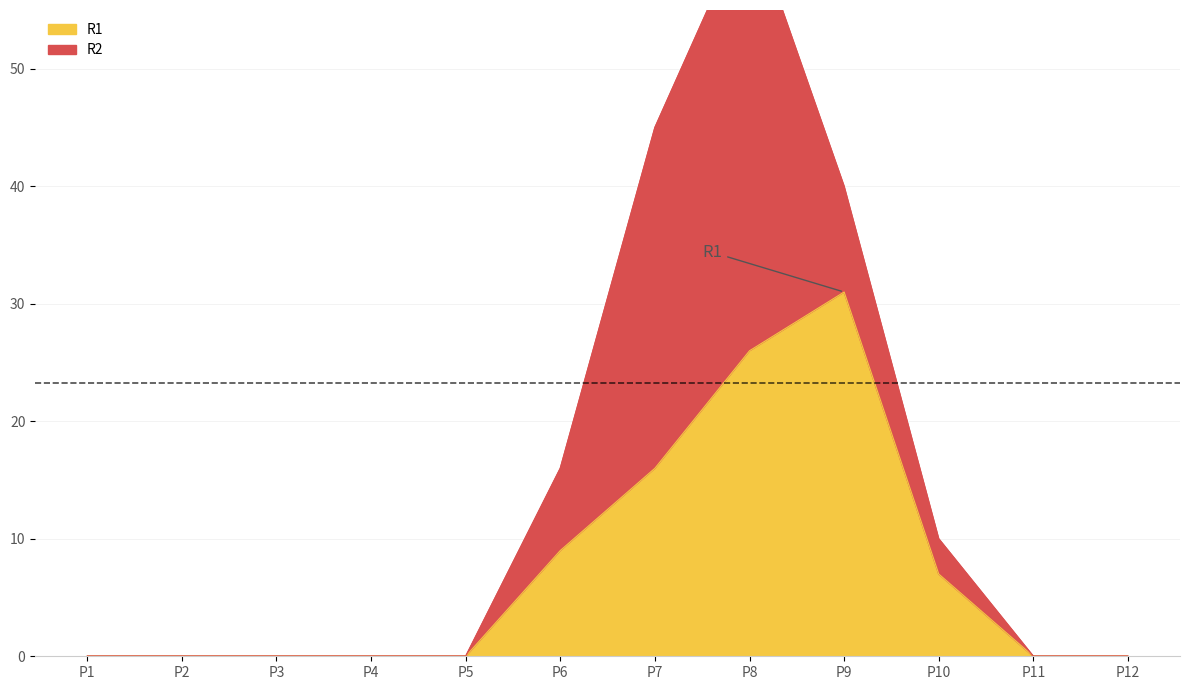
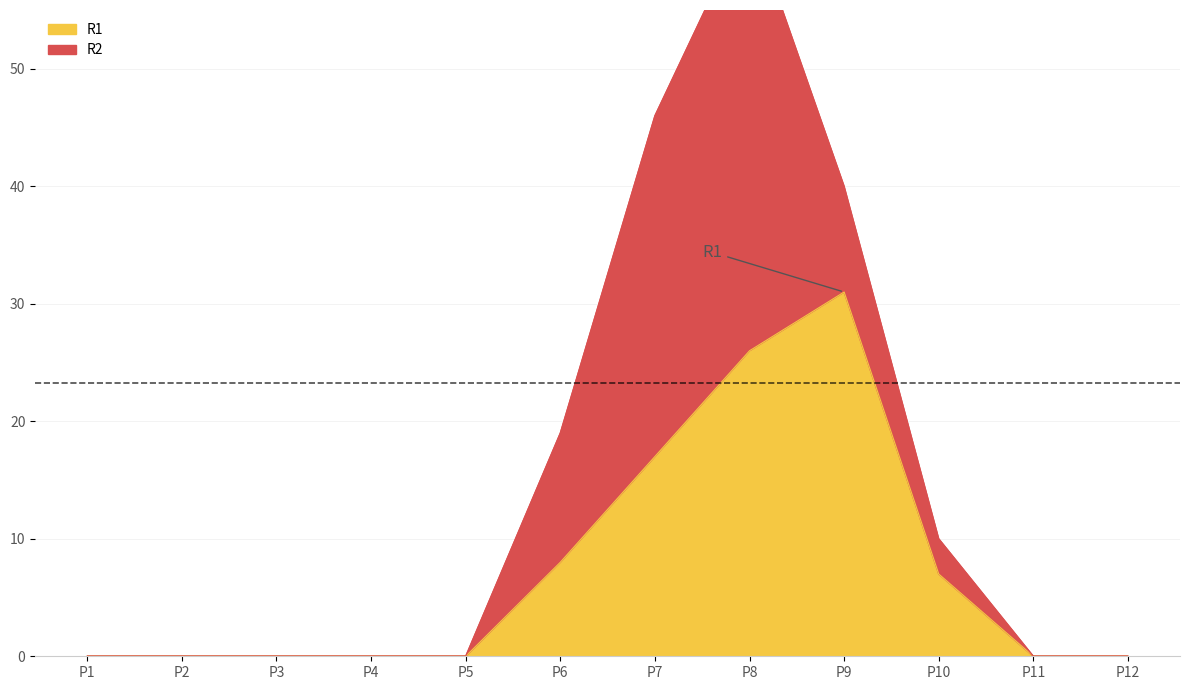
R1, P6: 9 -> 8
R2, P6: 7 -> 11
R1, P7: 16 -> 17
